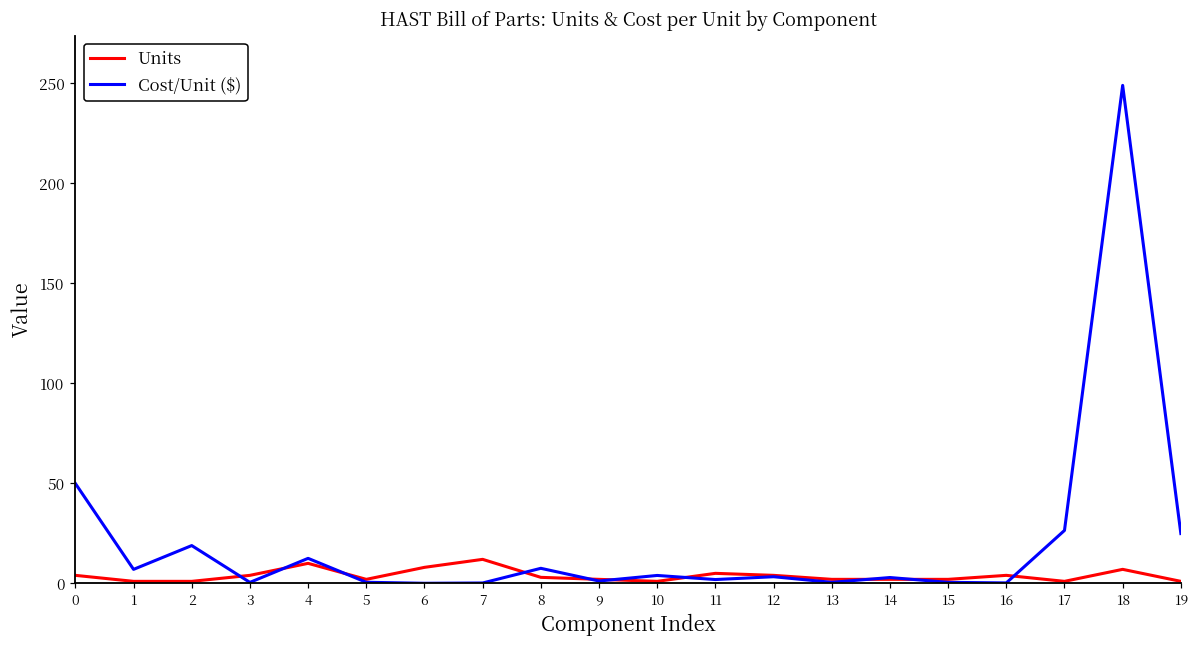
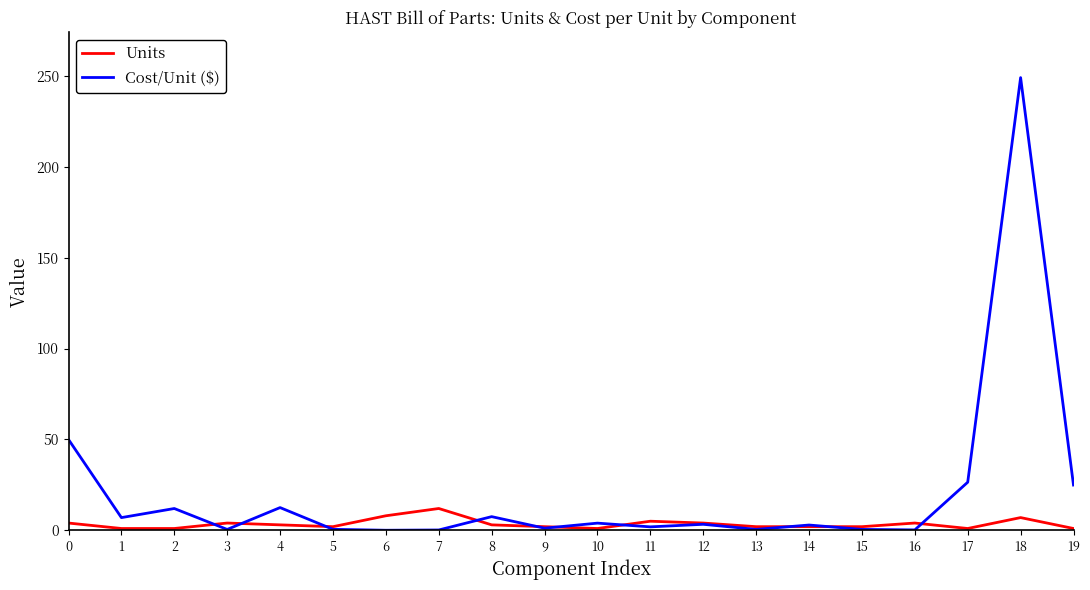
Cost/Unit ($), 2: 19 -> 12
Units, 4: 10 -> 3
